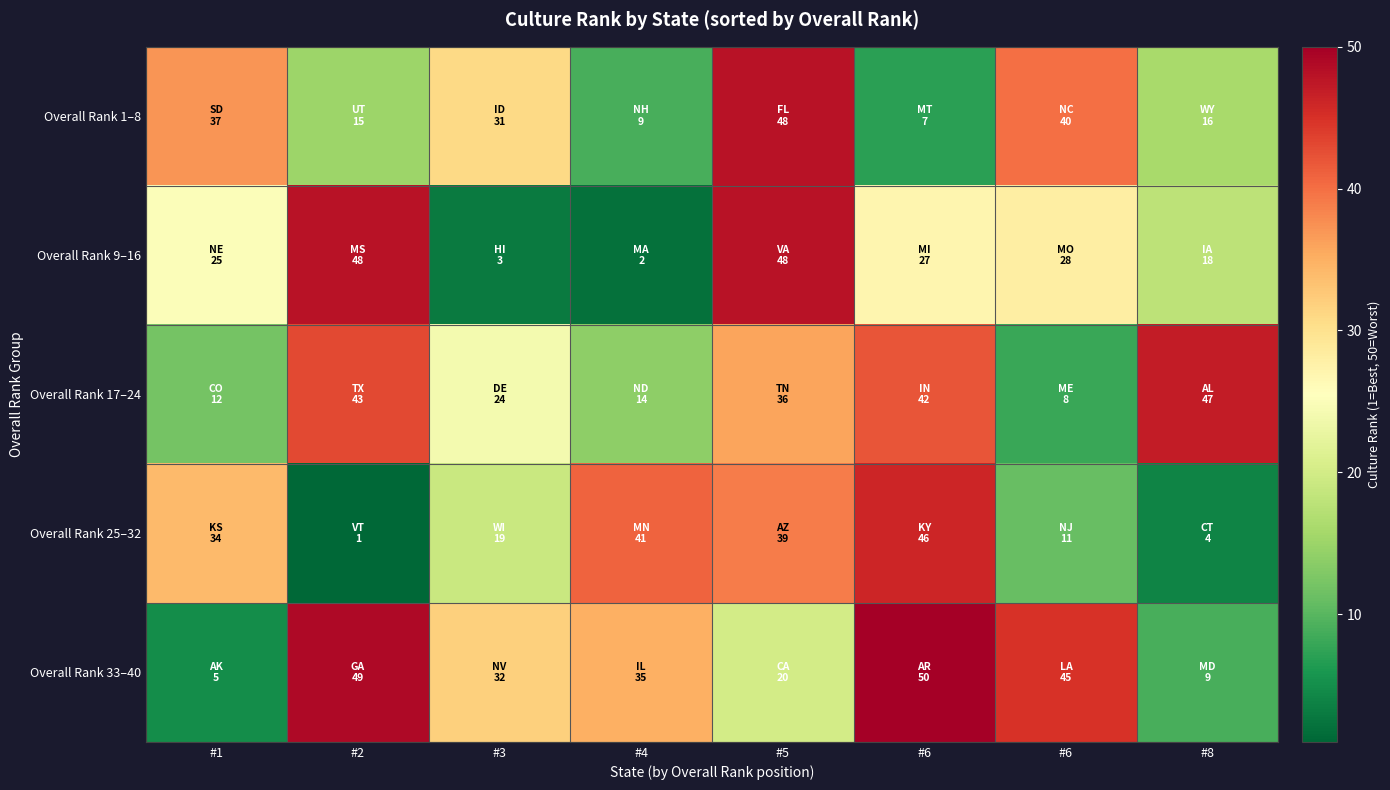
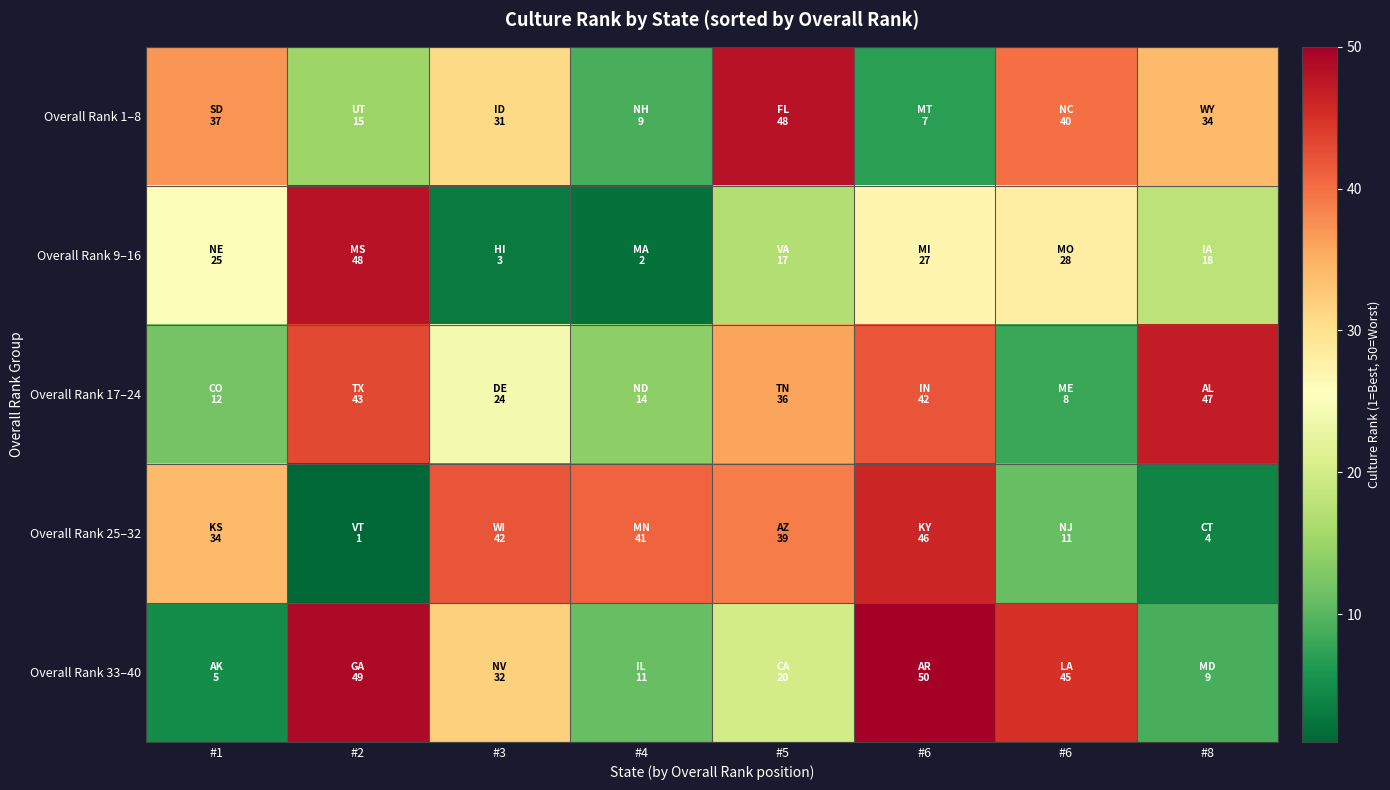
Overall Rank 1–8, #8: 16 -> 34
Overall Rank 9–16, #5: 48 -> 17
Overall Rank 25–32, #3: 19 -> 42
Overall Rank 33–40, #4: 35 -> 11
